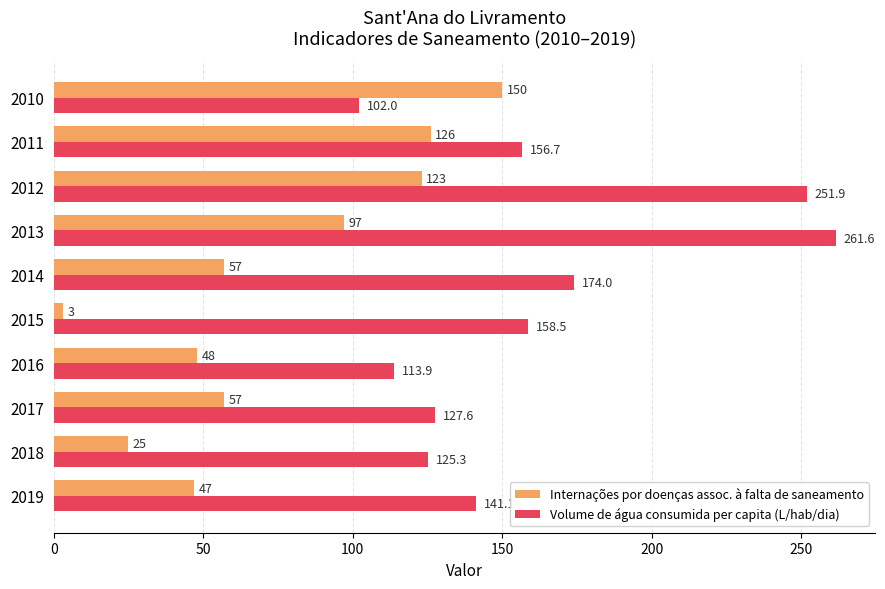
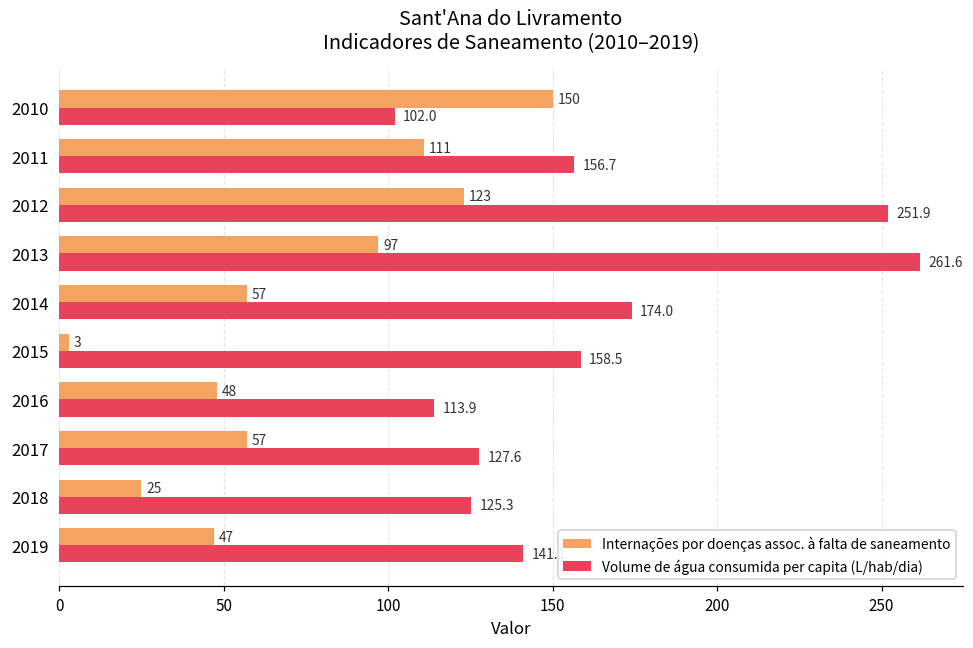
Internações por doenças assoc. à falta de saneamento, 2011: 126 -> 111
